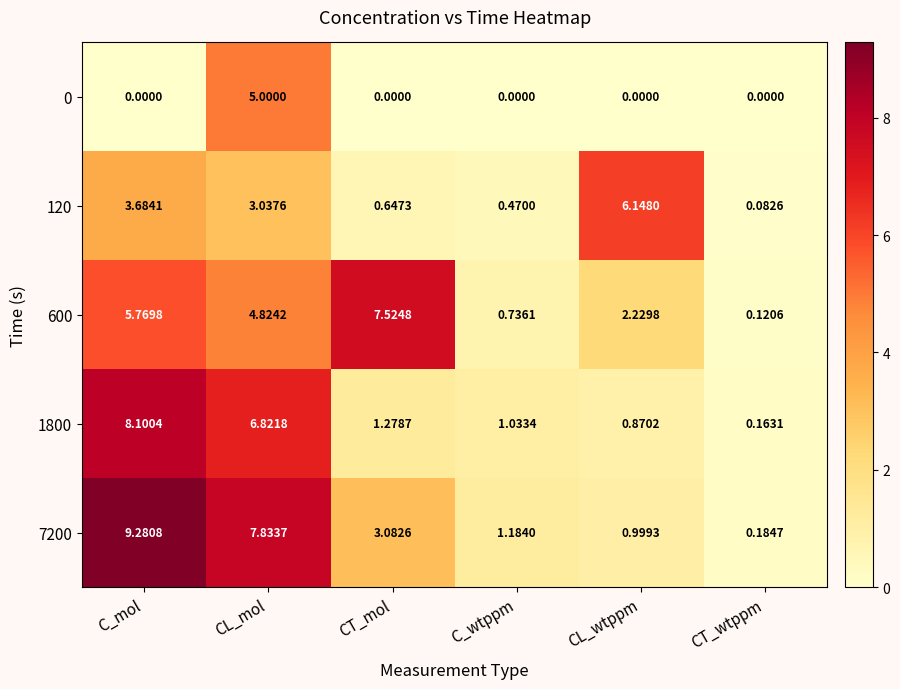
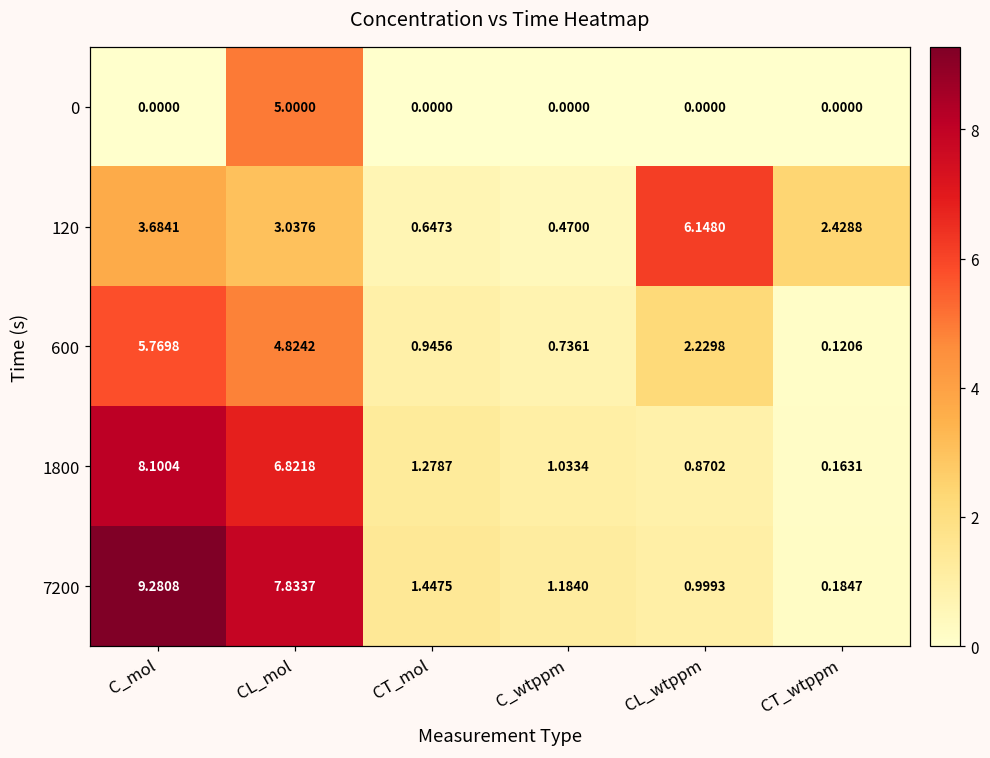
120, CT_wtppm: 0.0826 -> 2.4288
600, CT_mol: 7.5248 -> 0.9456
7200, CT_mol: 3.0826 -> 1.4475
